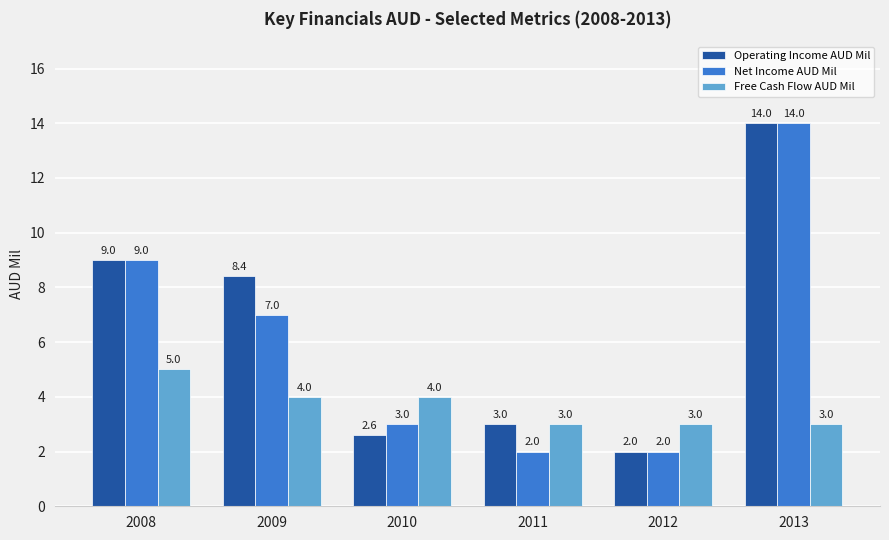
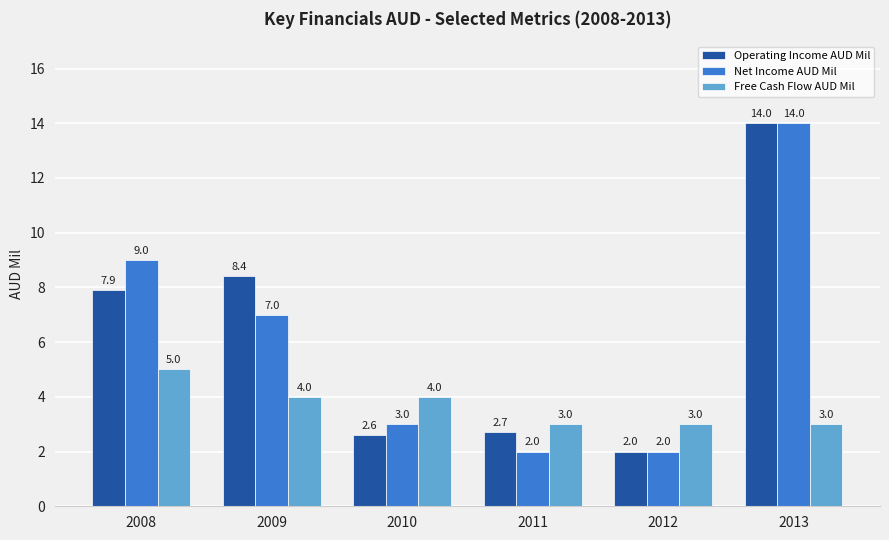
Operating Income AUD Mil, 2008: 9.0 -> 7.9
Operating Income AUD Mil, 2011: 3.0 -> 2.7
